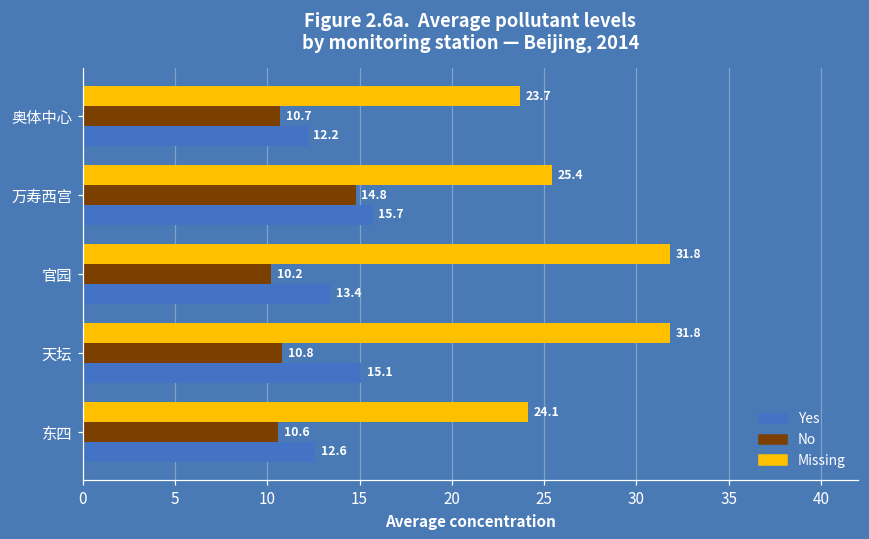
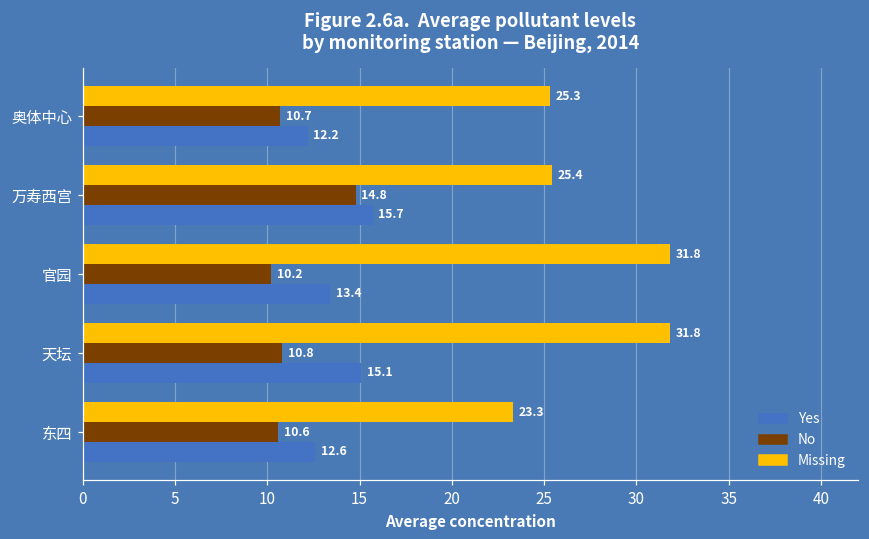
Missing, 奥体中心: 23.7 -> 25.3
Missing, 东四: 24.1 -> 23.3
